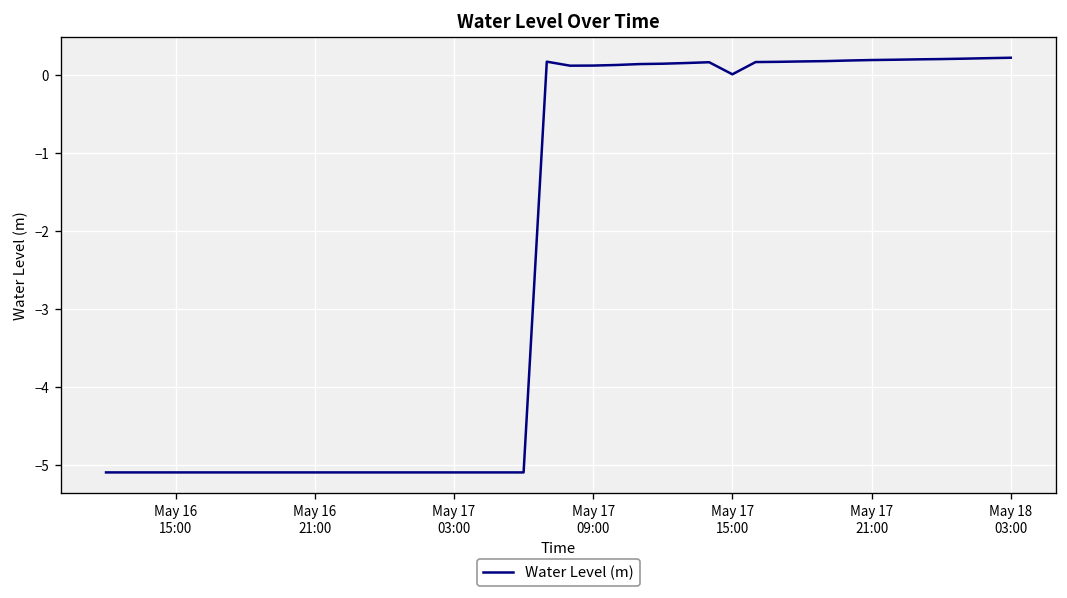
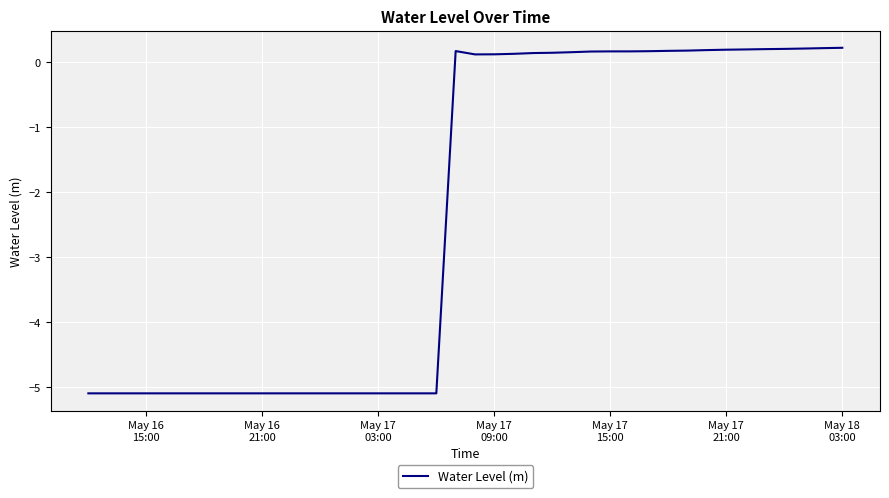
May 17 15:00: 0.0 -> 0.2
